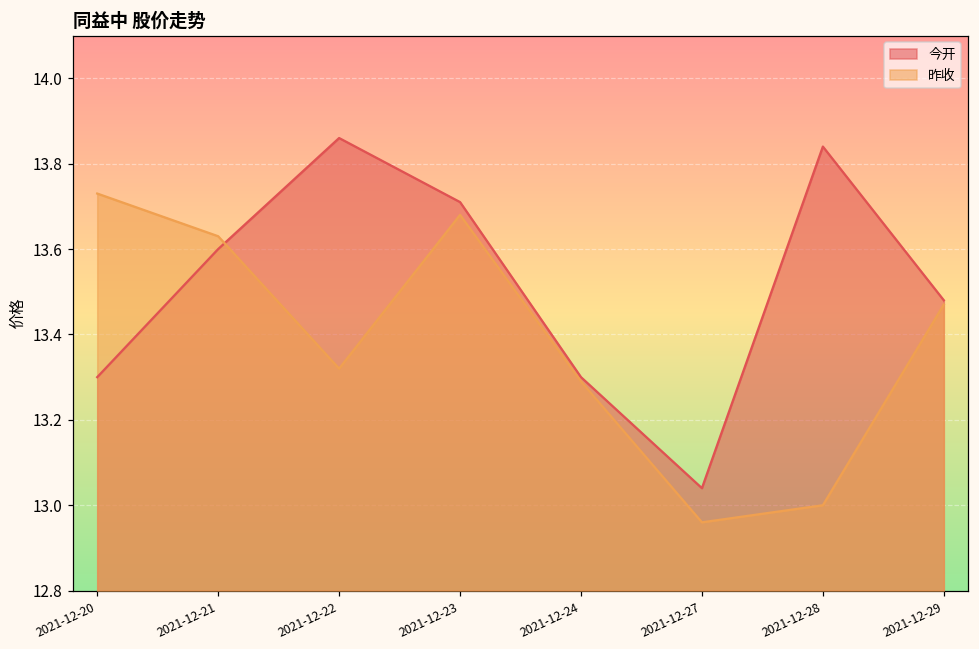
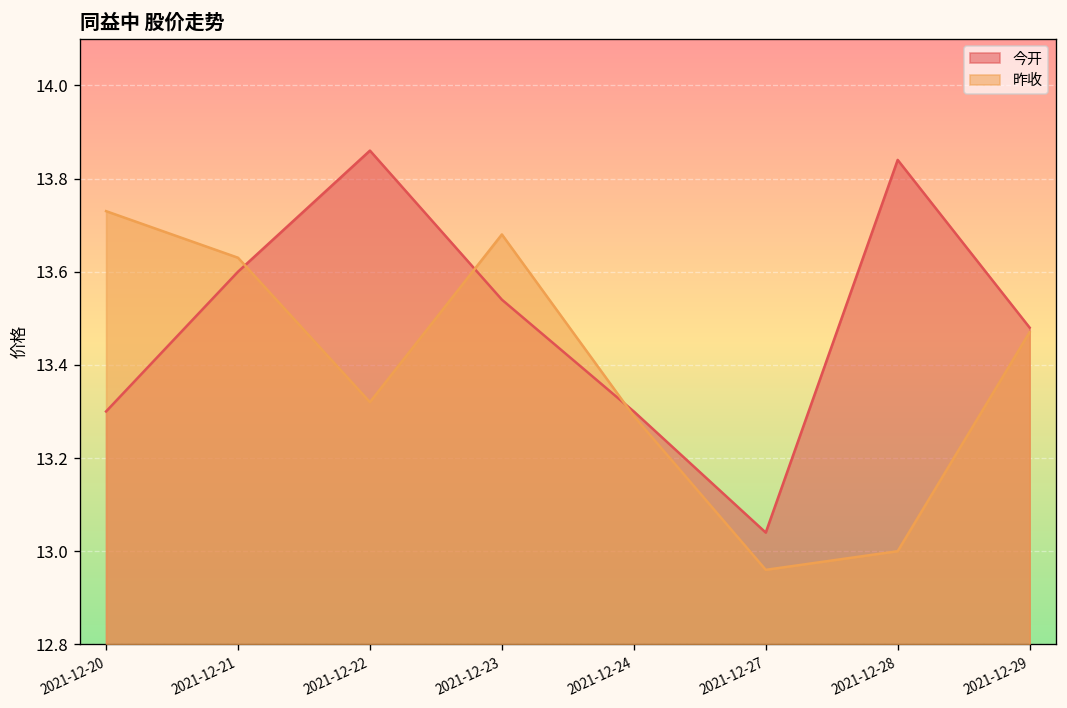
今开, 2021-12-23: 13.71 -> 13.54
